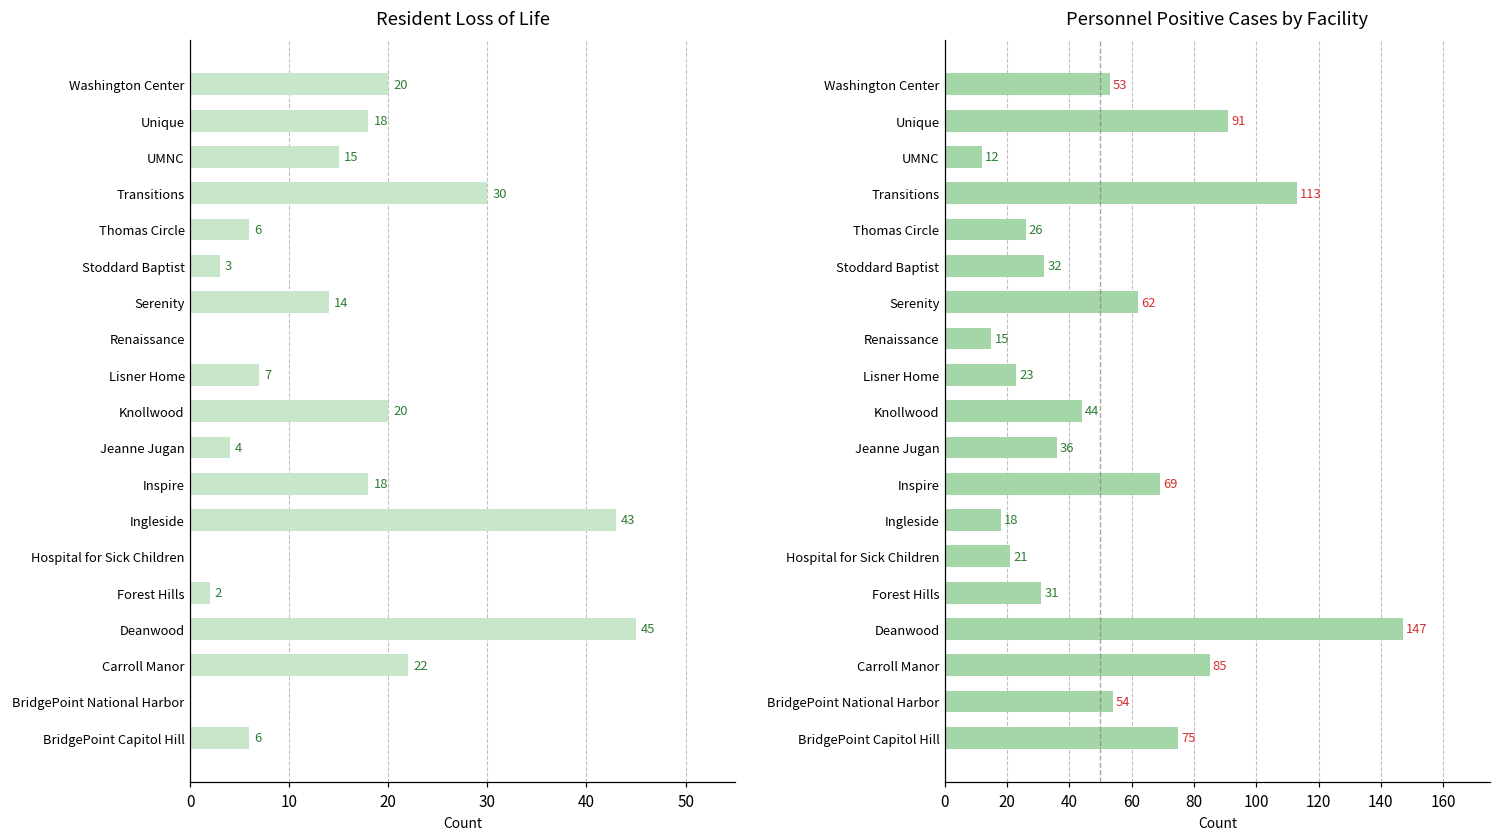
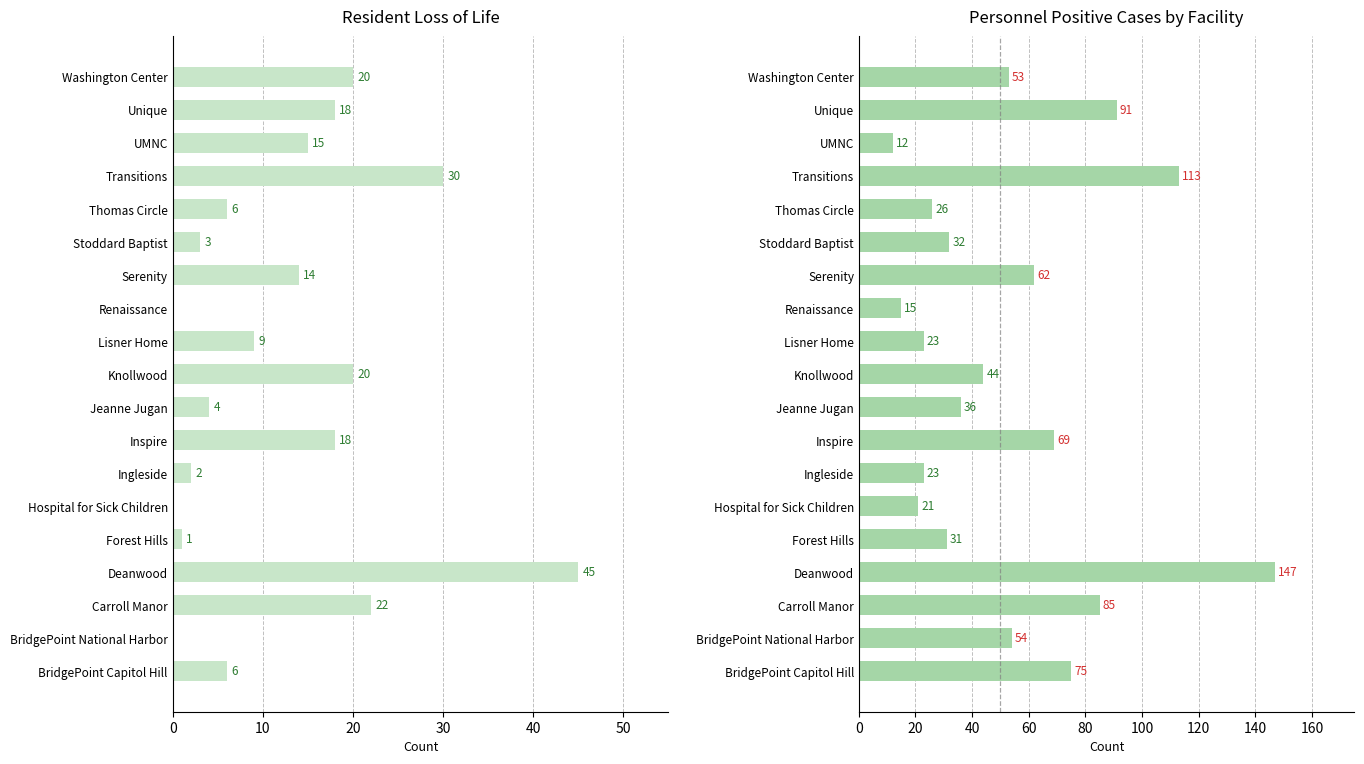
Resident Loss of Life, Lisner Home: 7 -> 9
Resident Loss of Life, Ingleside: 43 -> 2
Resident Loss of Life, Forest Hills: 2 -> 1
Personnel Positive Cases by Facility, Ingleside: 18 -> 23
